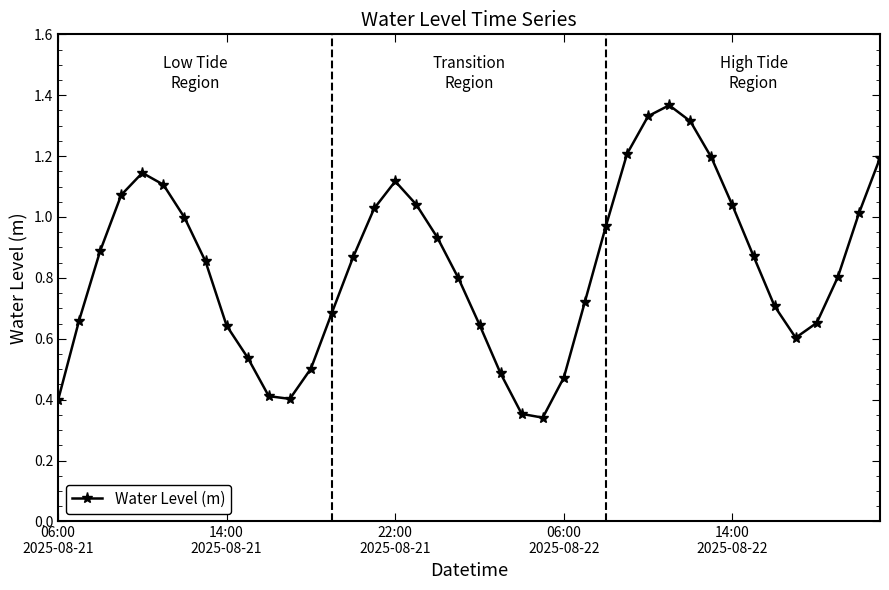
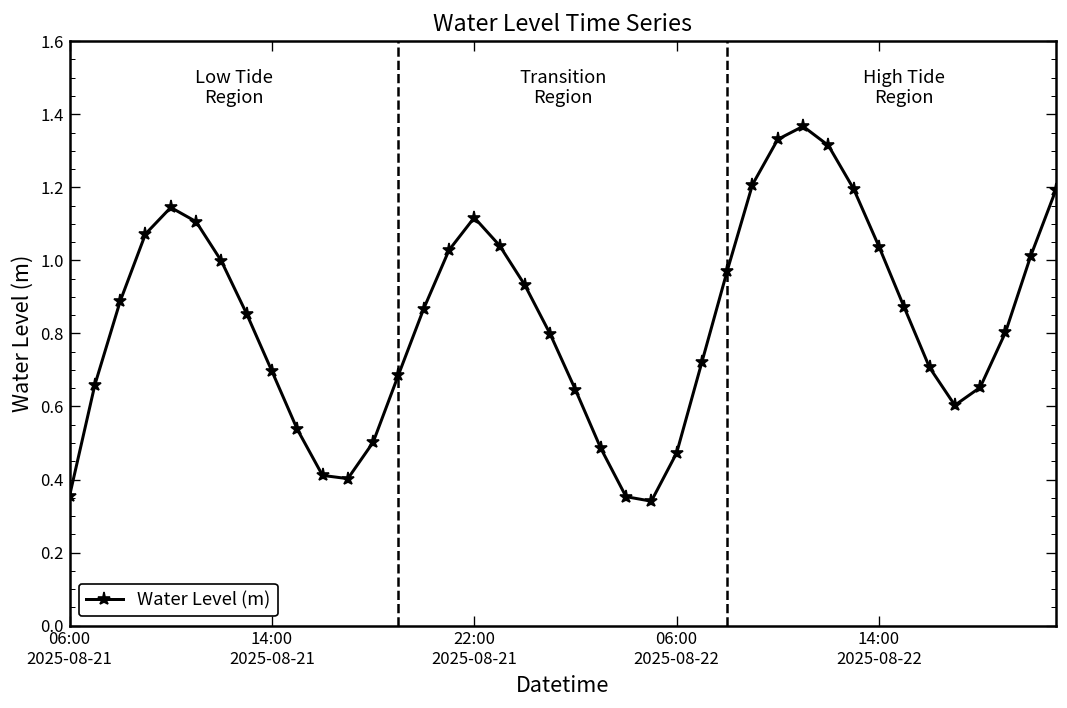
06:00 2025-08-21: 0.40 -> 0.36
14:00 2025-08-21: 0.64 -> 0.70
